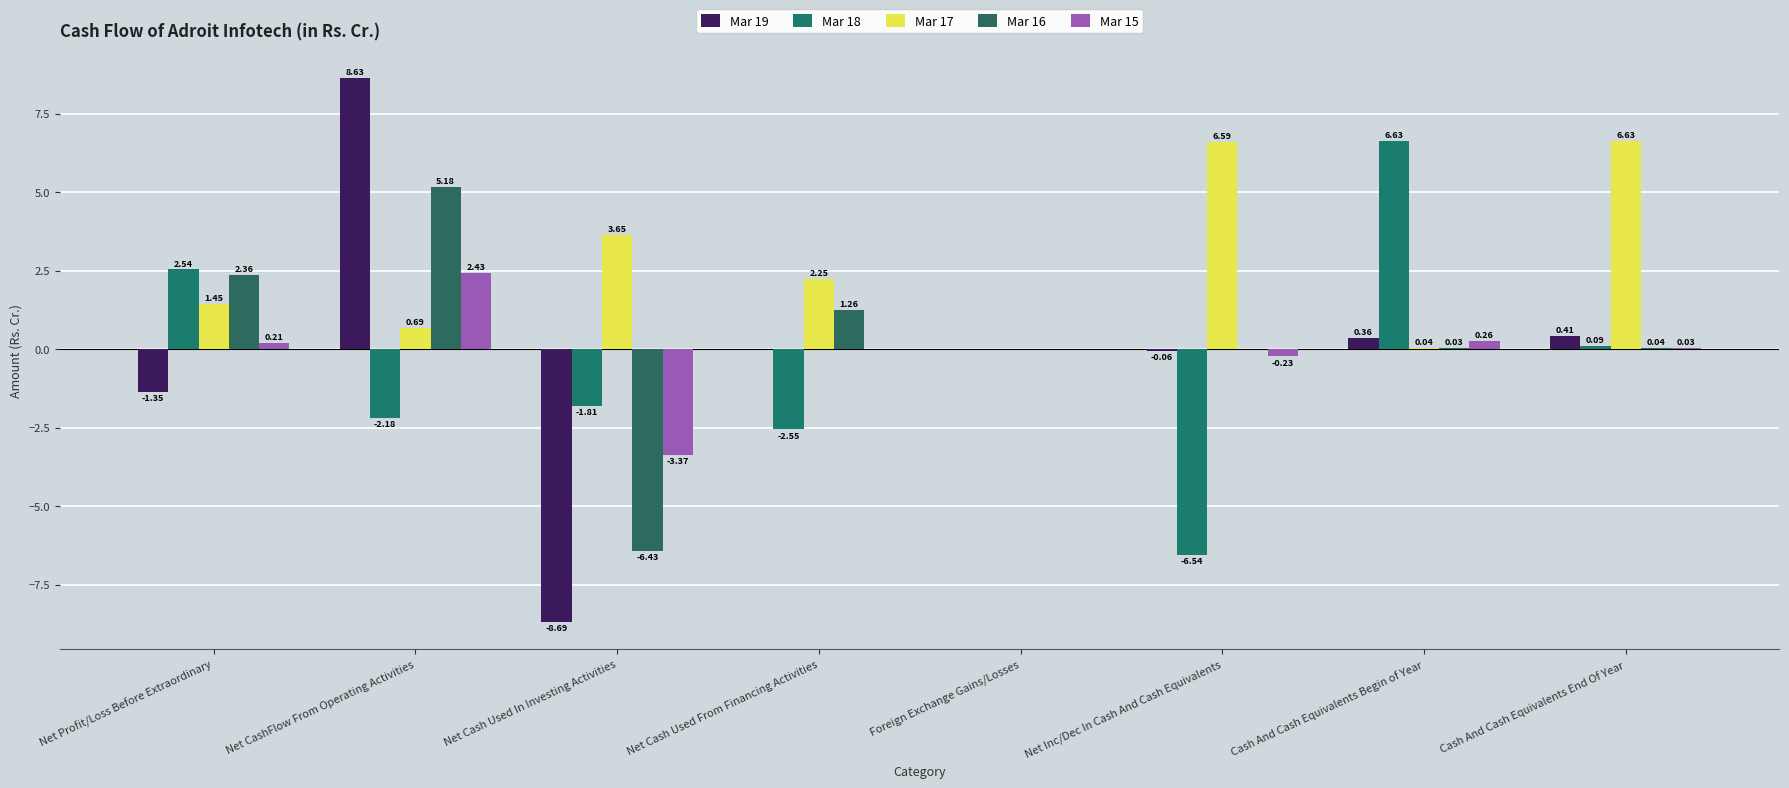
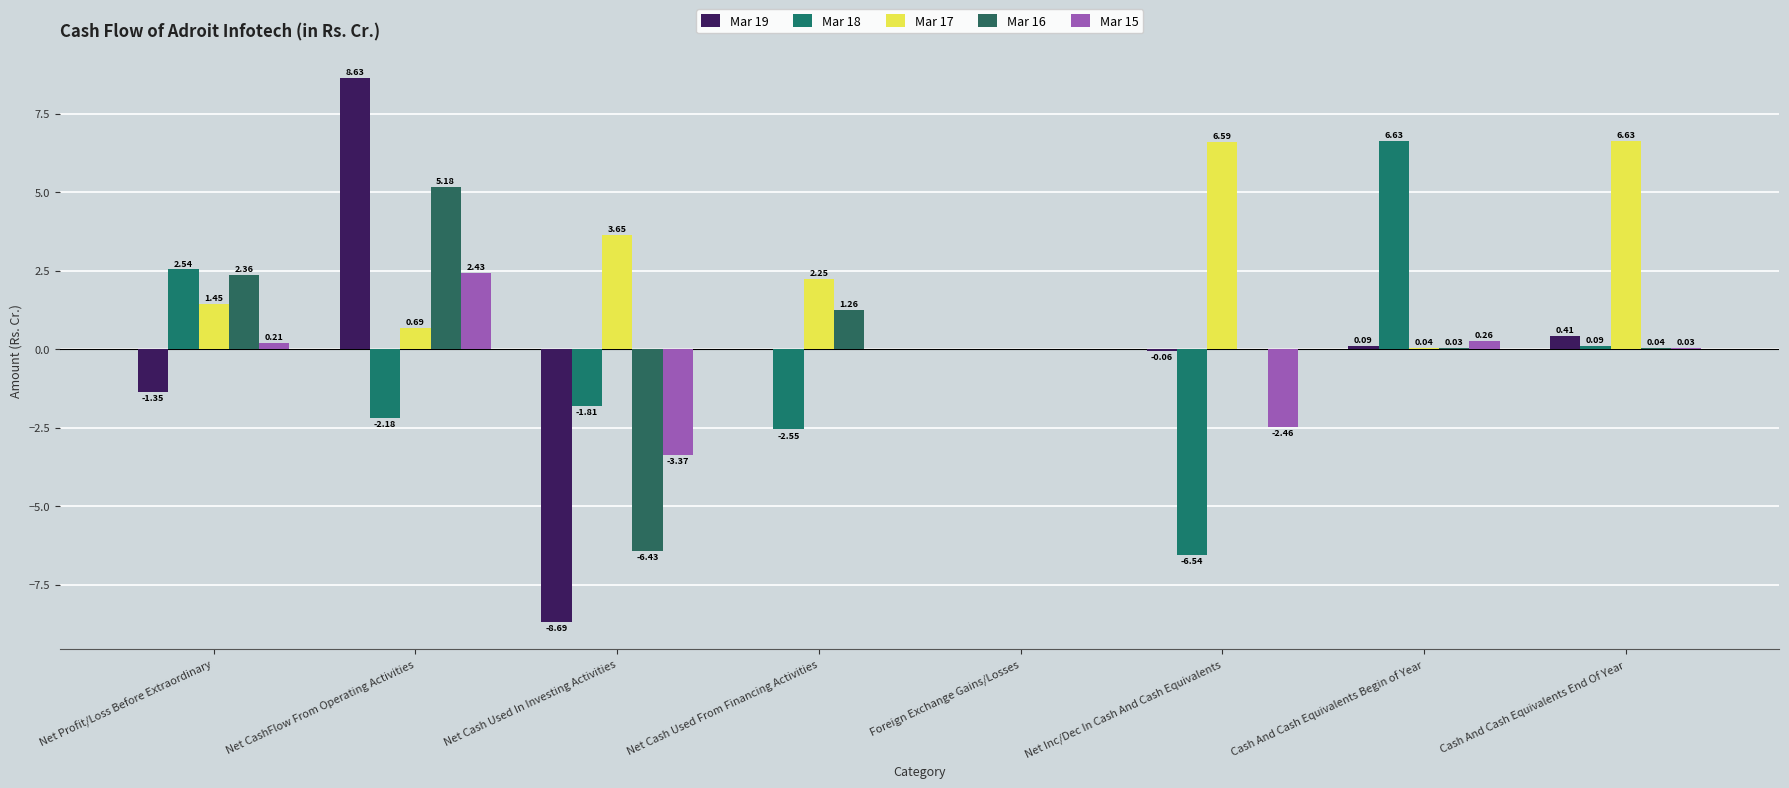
Mar 15, Net Inc/Dec In Cash And Cash Equivalents: -0.23 -> -2.46
Mar 19, Cash And Cash Equivalents Begin of Year: 0.36 -> 0.09
